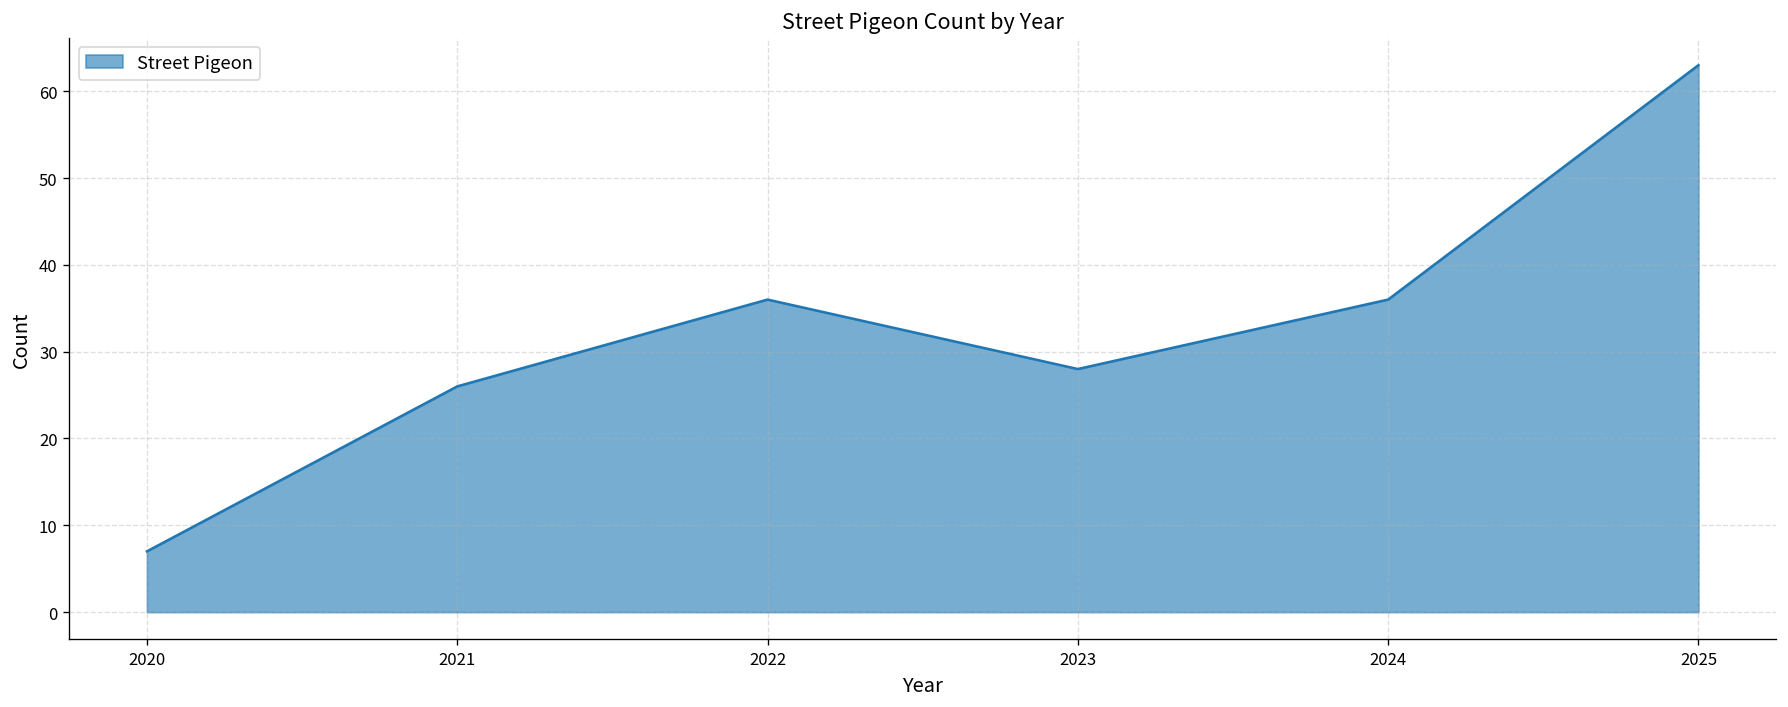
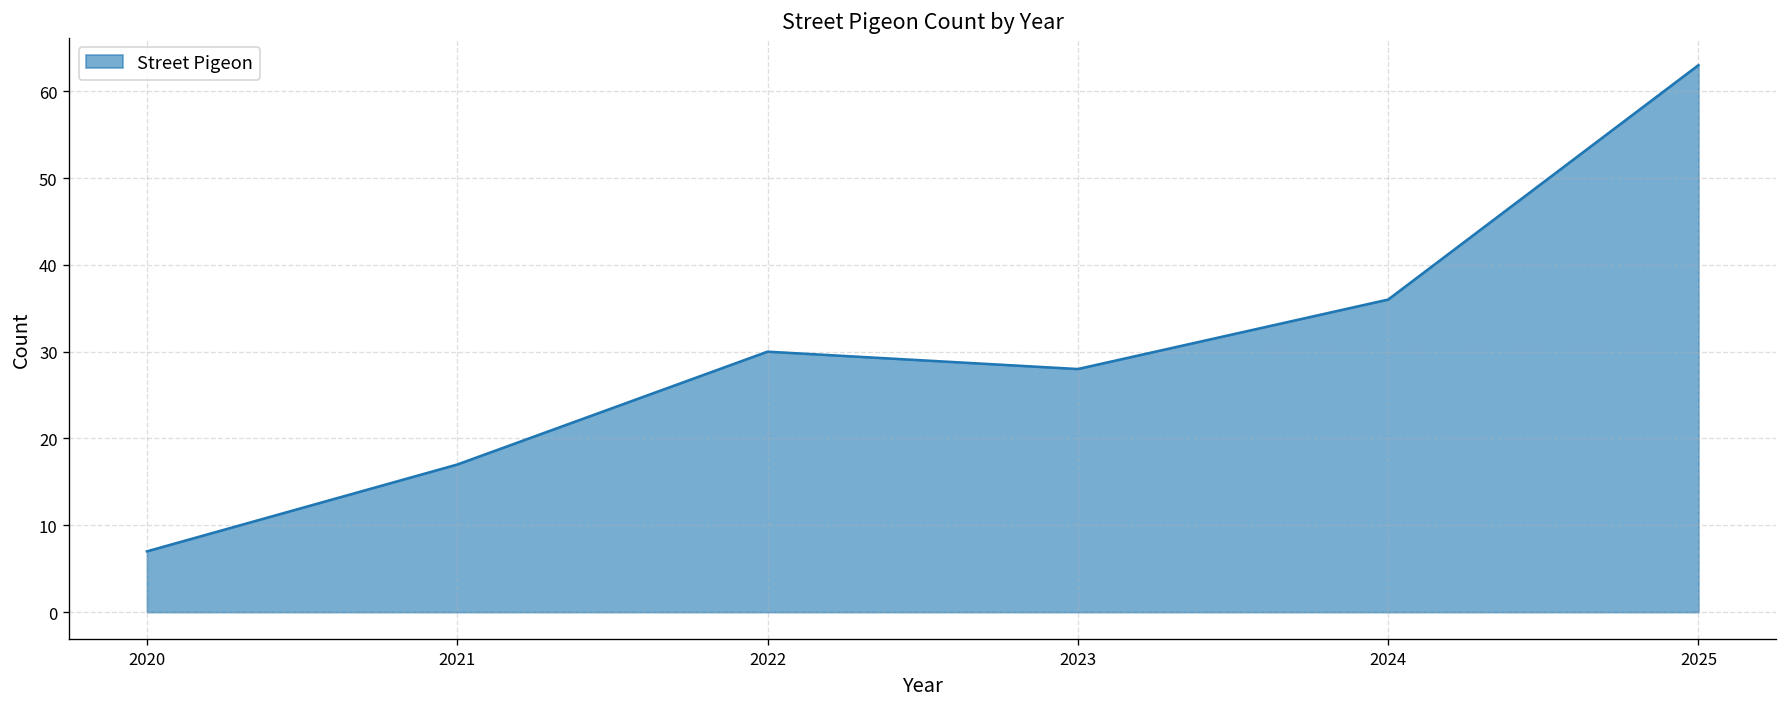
2021: 26 -> 17
2022: 36 -> 30
